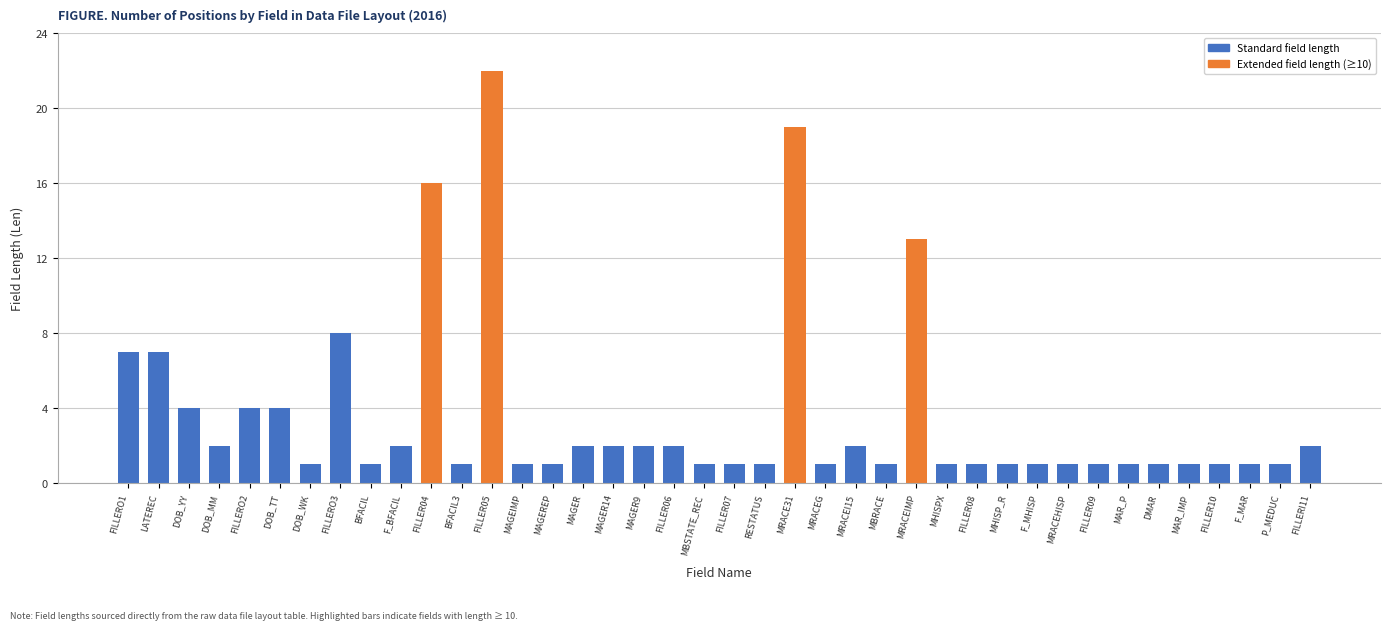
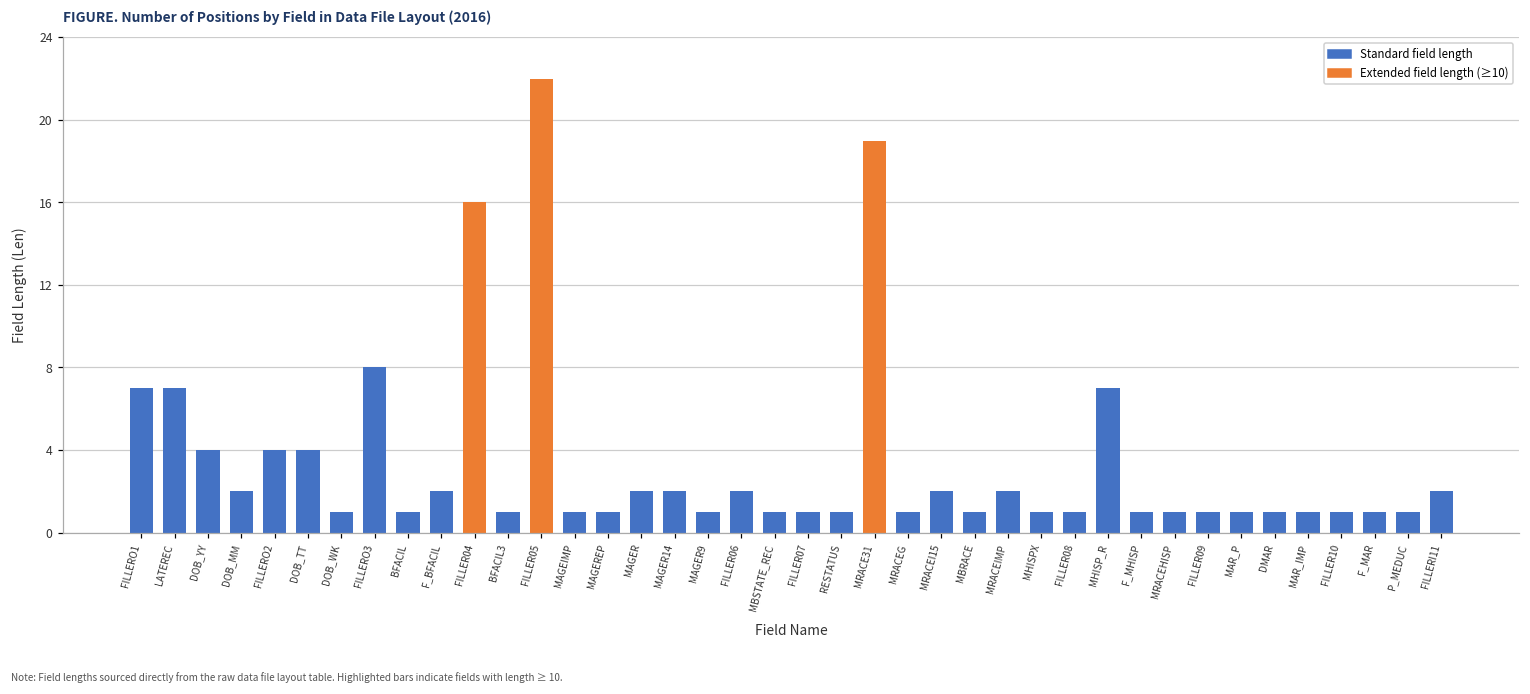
MAGER9: 2 -> 1
MRACEIMP: 13 -> 2
MHISP_R: 1 -> 7
